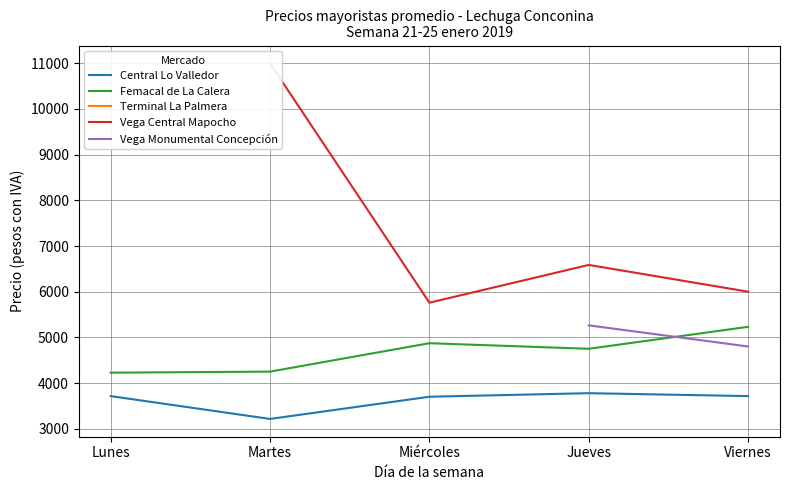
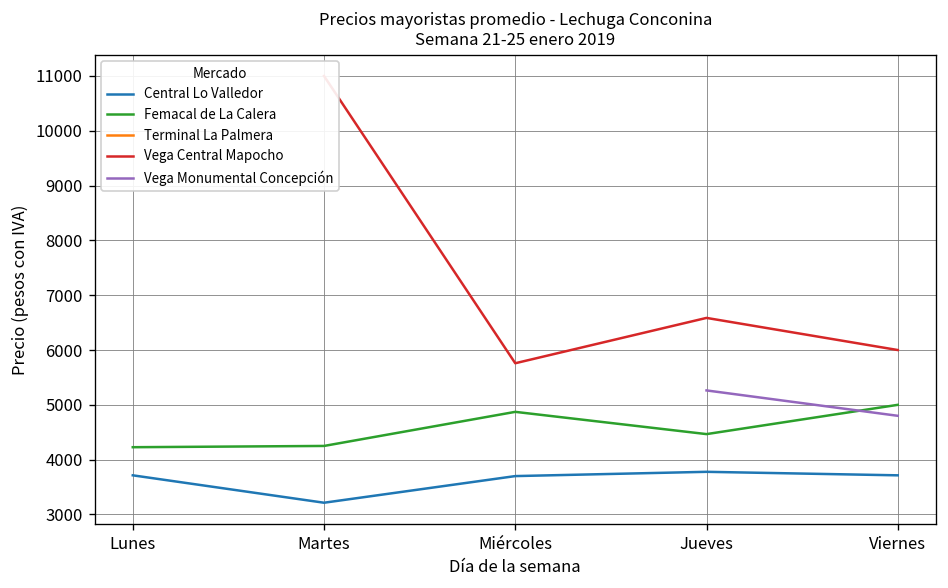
Femacal de La Calera, Jueves: 4800 -> 4500
Femacal de La Calera, Viernes: 5200 -> 5000
